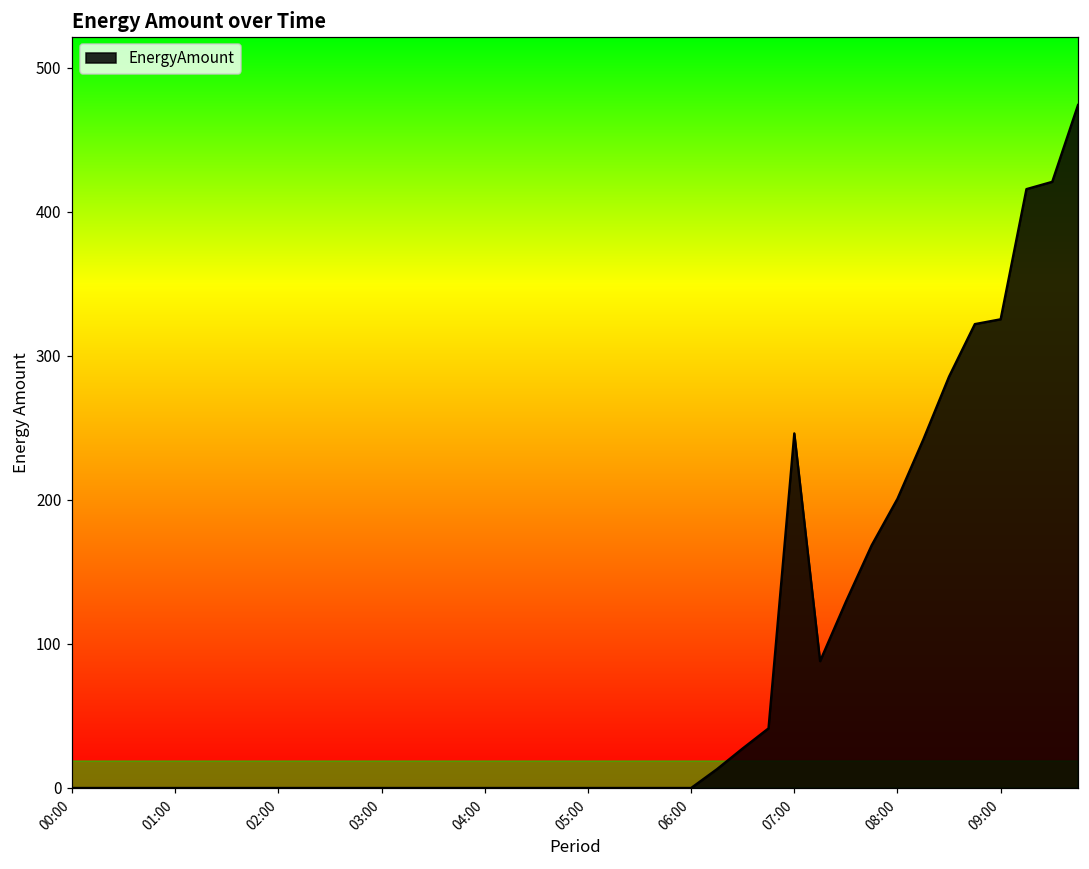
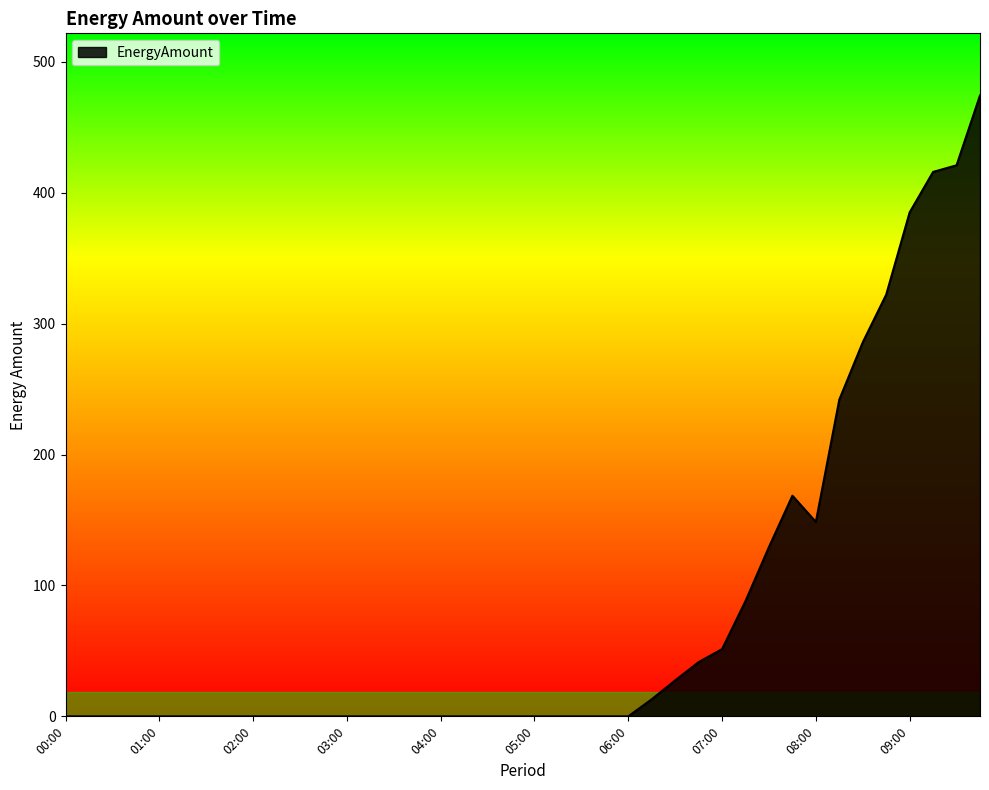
07:00: 246 -> 51
08:00: 201 -> 149
09:00: 326 -> 385
